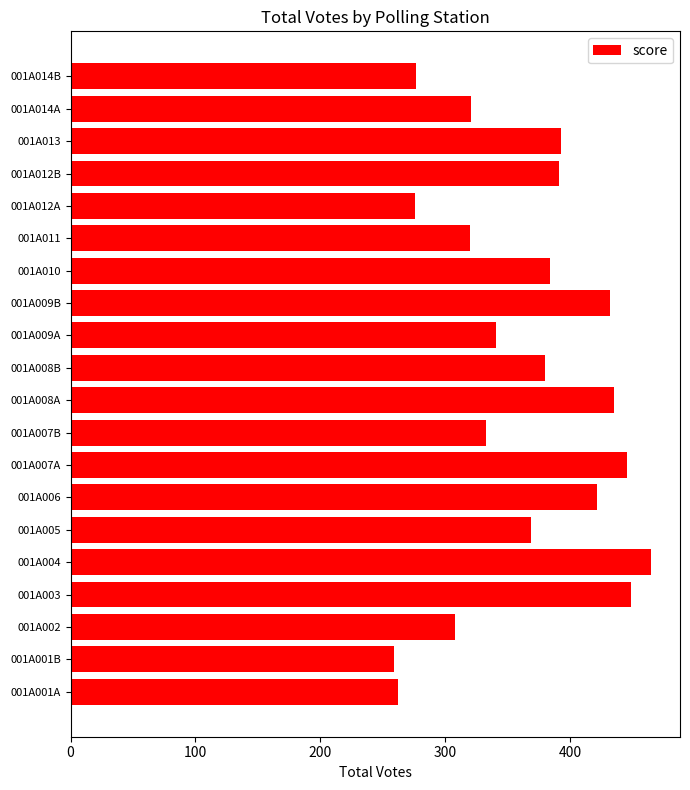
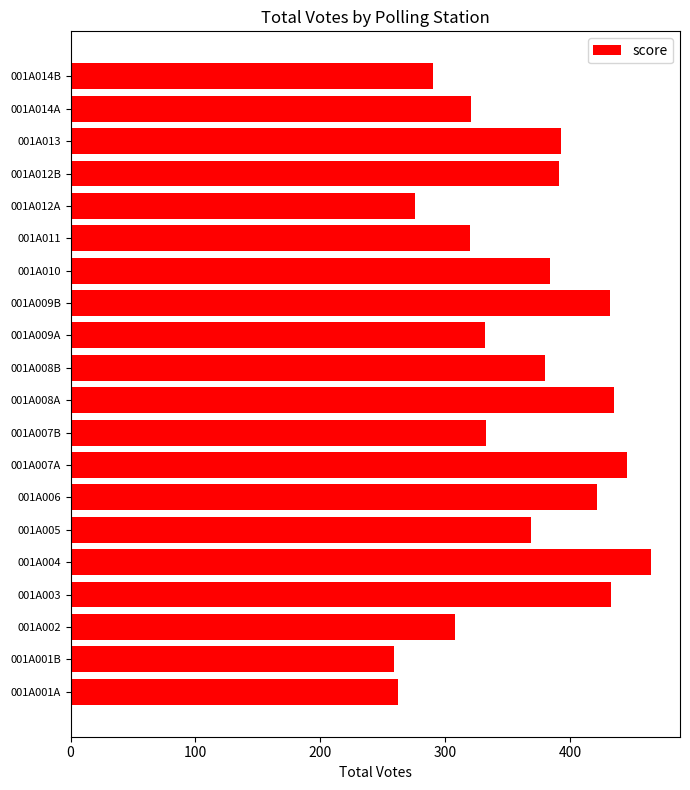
001A014B: 277 -> 290
001A009A: 341 -> 332
001A003: 449 -> 433
